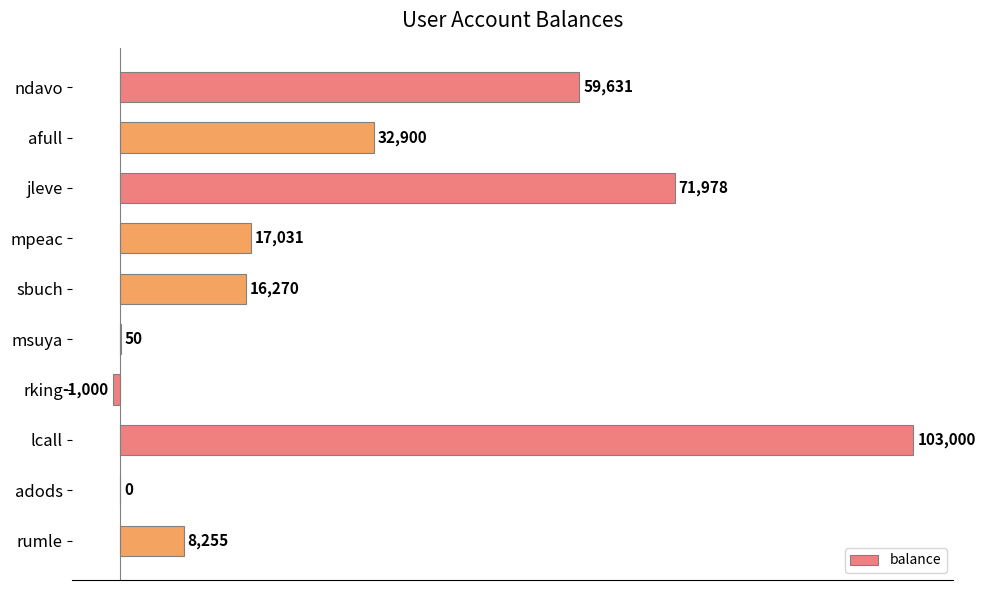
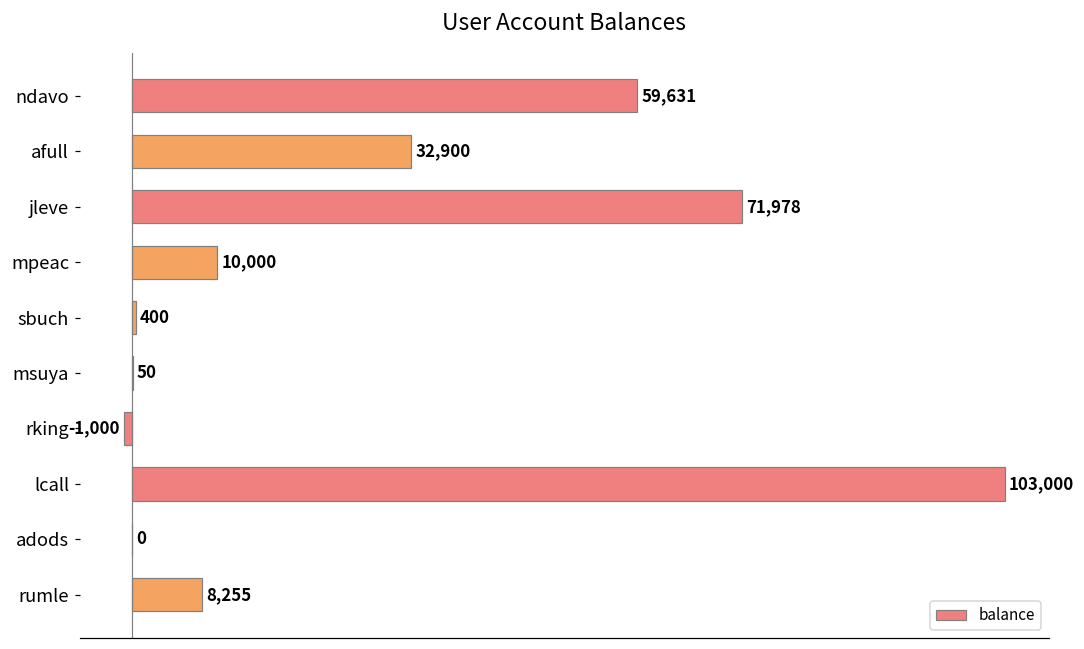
mpeac: 17,031 -> 10,000
sbuch: 16,270 -> 400
